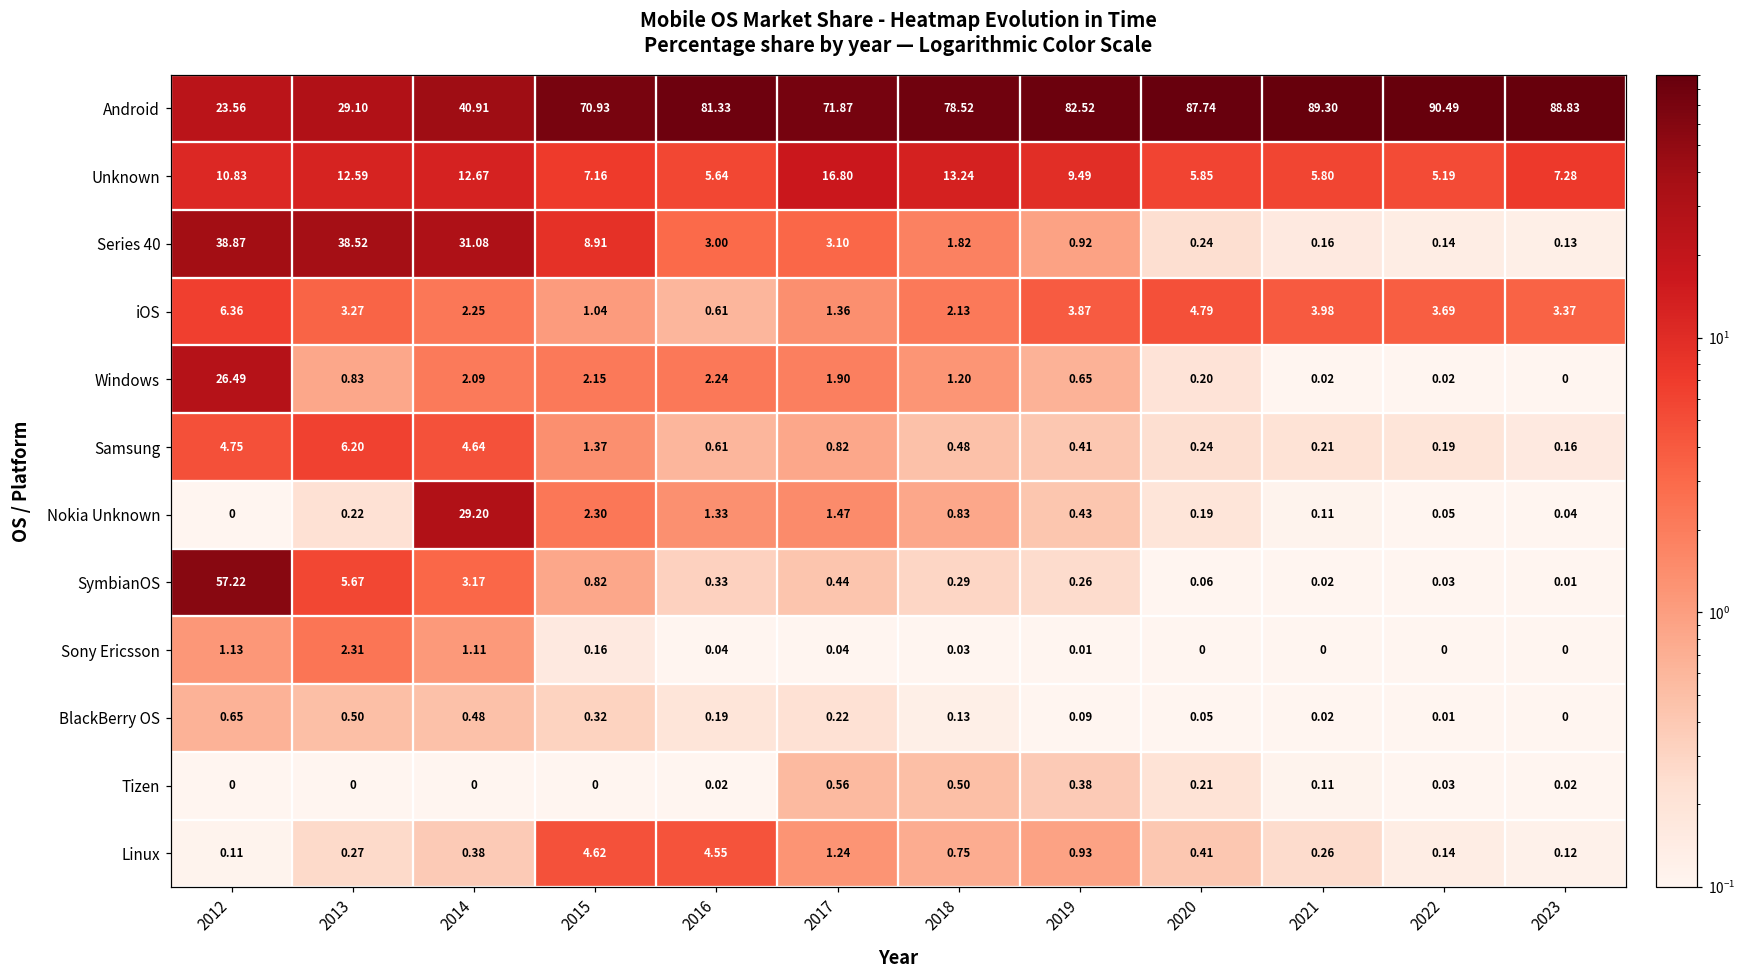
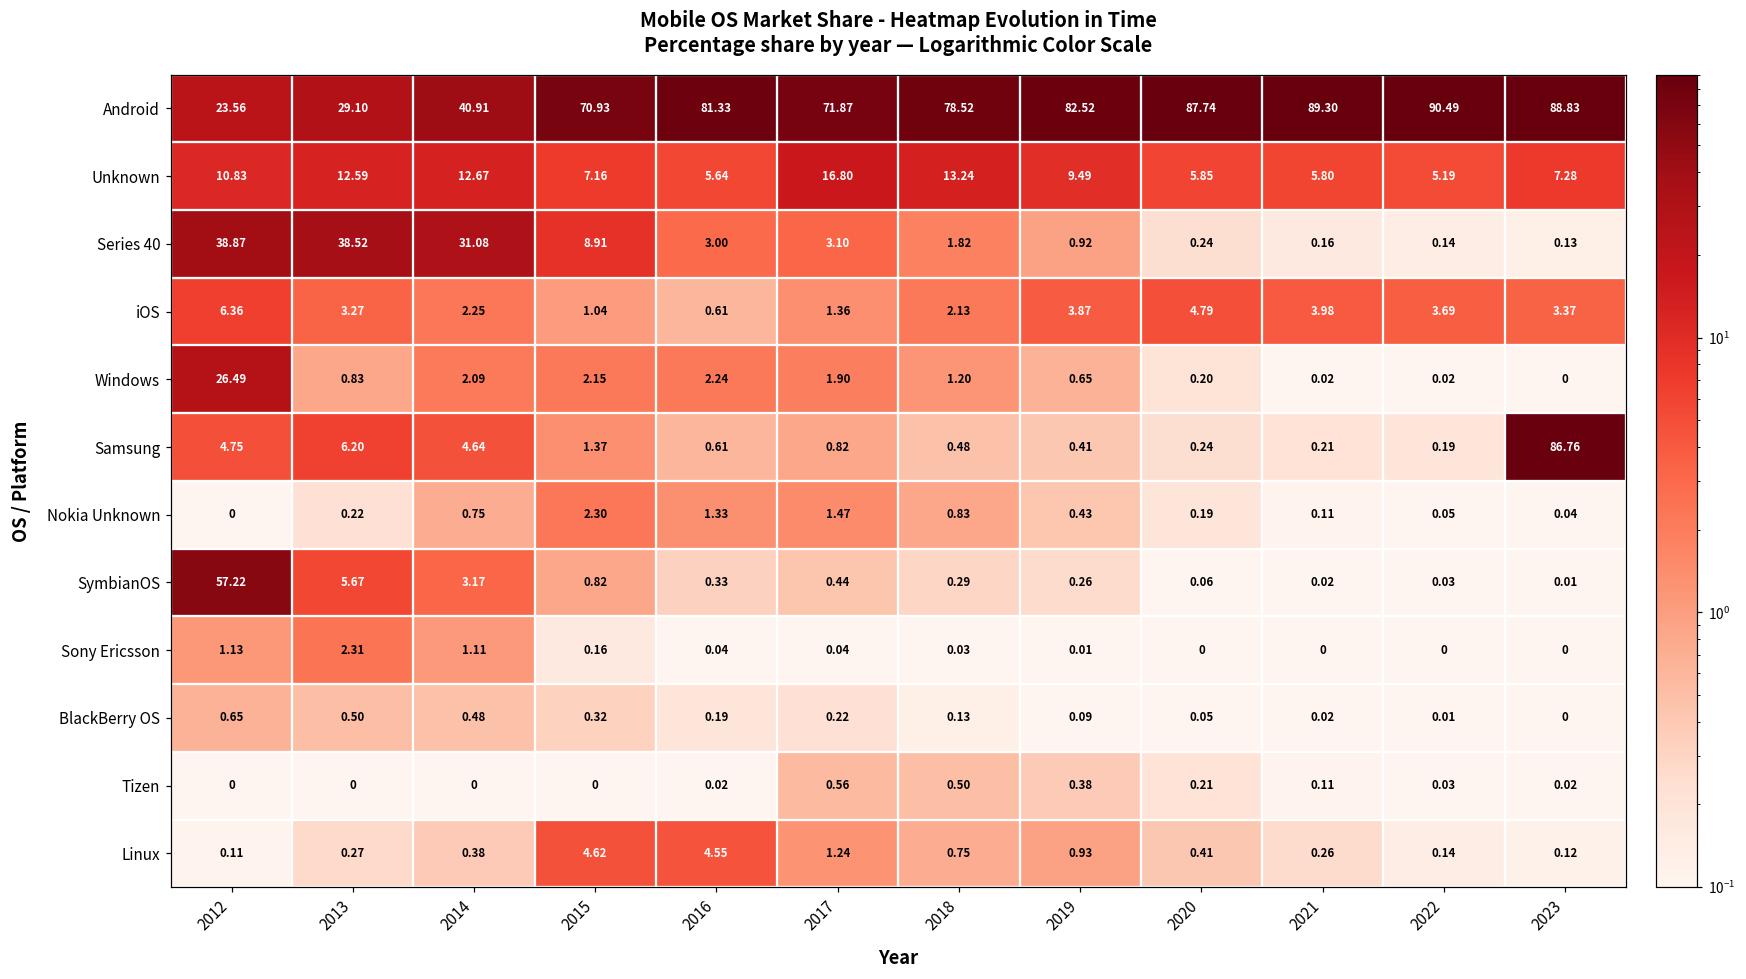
Samsung, 2023: 0.16 -> 86.76
Nokia Unknown, 2014: 29.20 -> 0.75
